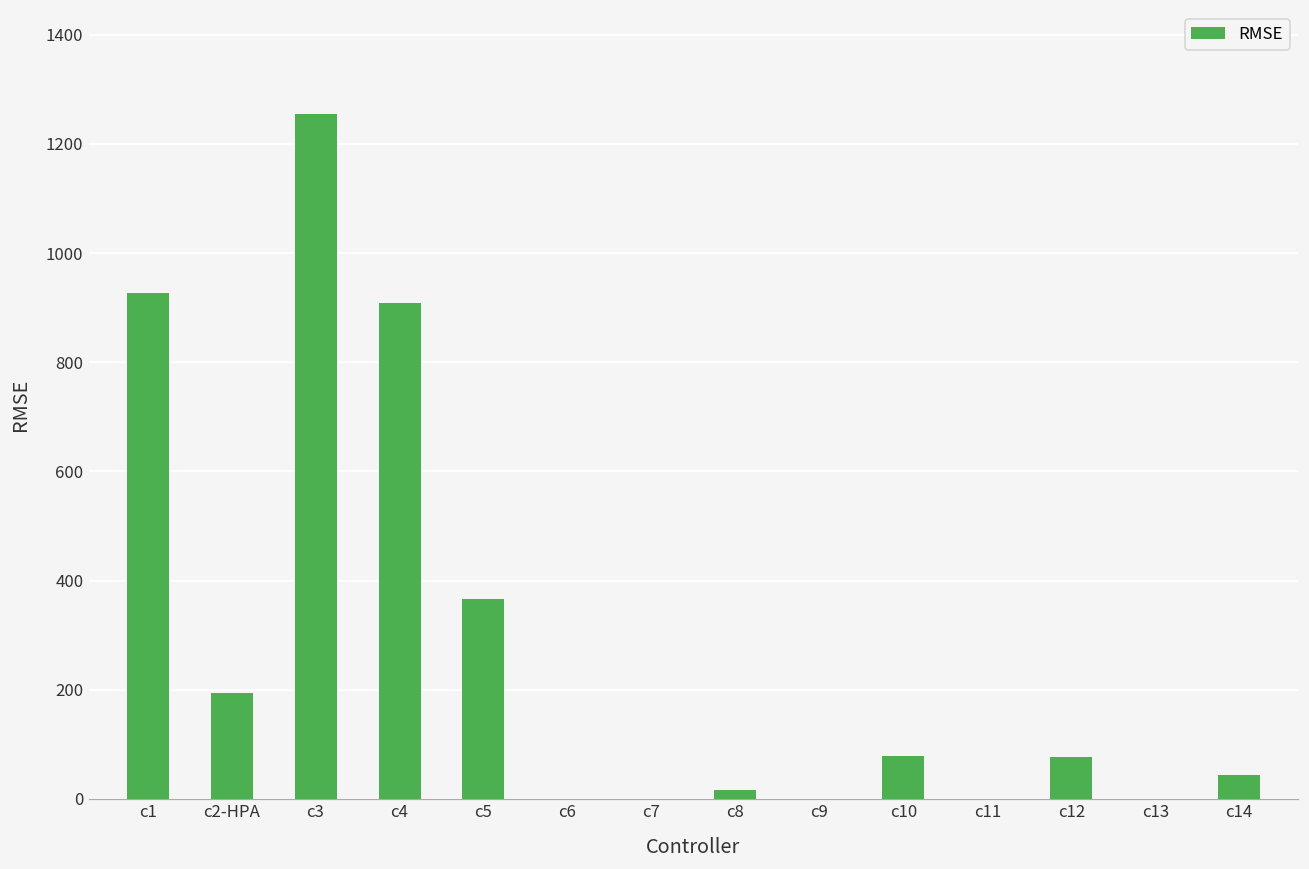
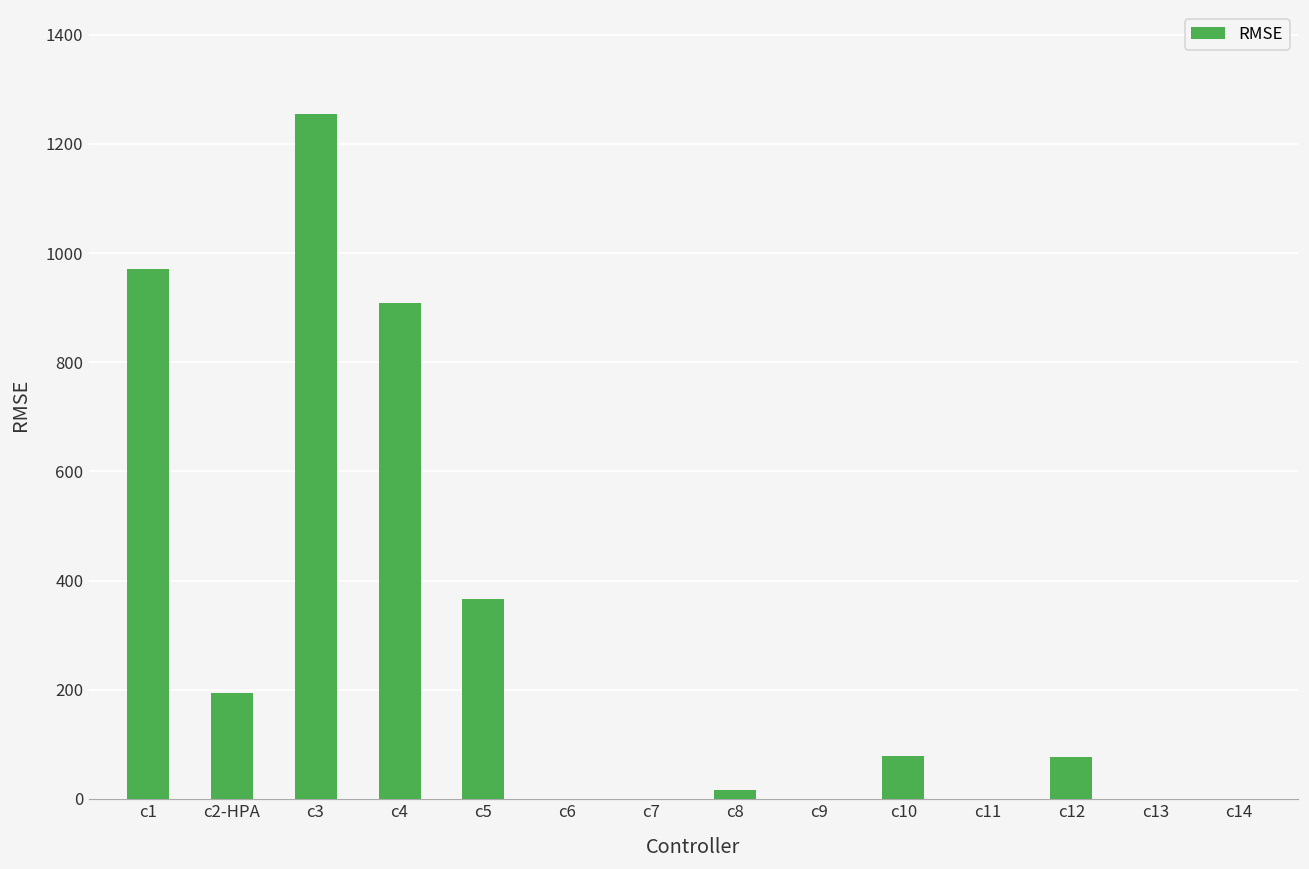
c1: 930 -> 970
c14: 40 -> 0
